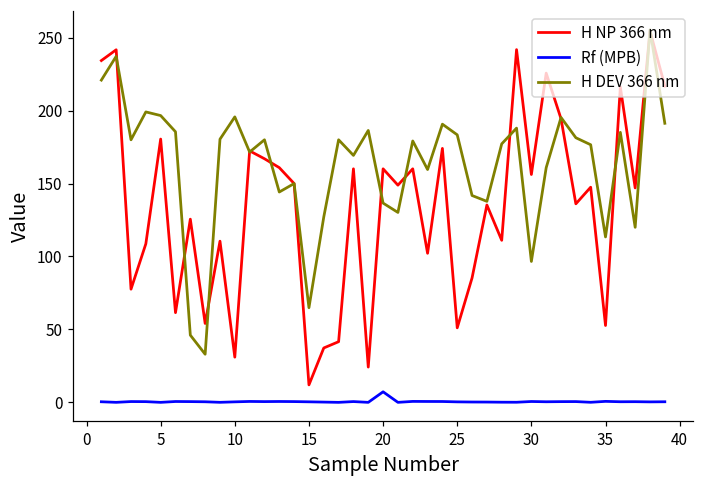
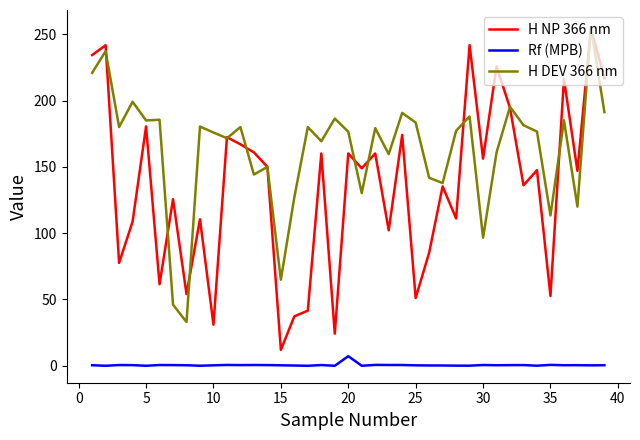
H DEV 366 nm, 5: 197 -> 185
H DEV 366 nm, 10: 196 -> 176
H DEV 366 nm, 20: 137 -> 177
